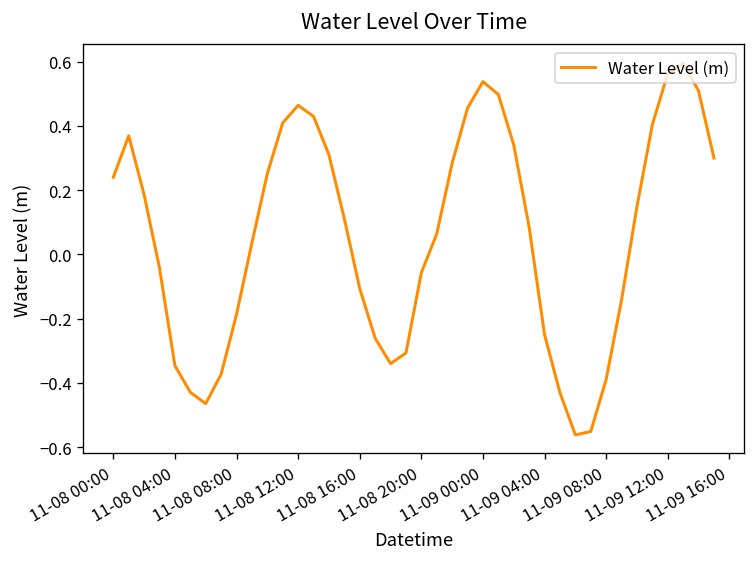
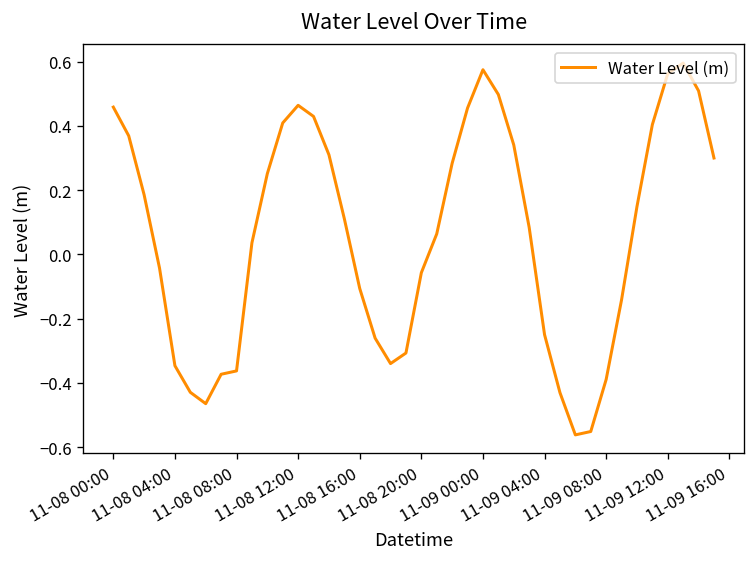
11-08 00:00: 0.24 -> 0.46
11-08 08:00: -0.19 -> -0.36
11-09 00:00: 0.54 -> 0.58
